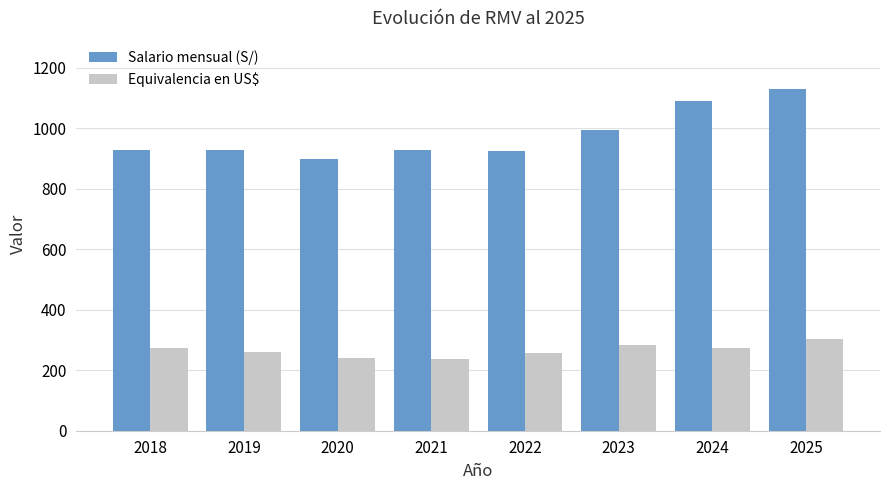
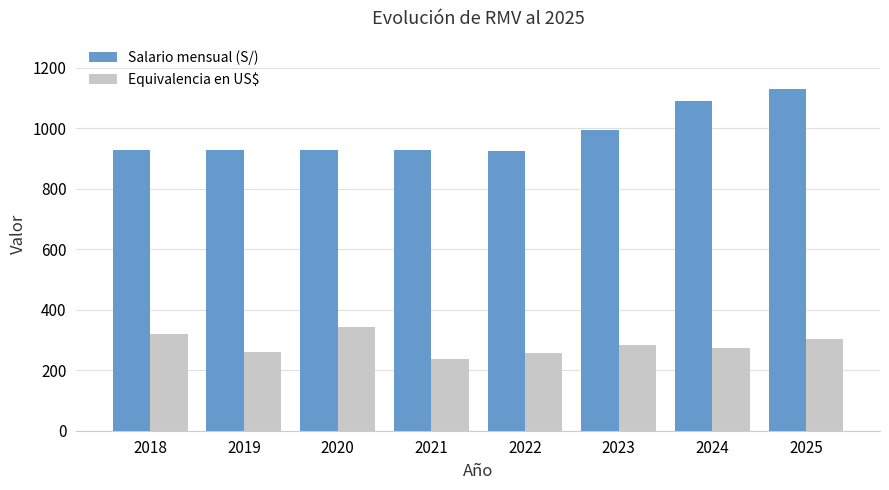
Equivalencia en US$, 2018: 280 -> 320
Salario mensual (S/), 2020: 900 -> 930
Equivalencia en US$, 2020: 240 -> 340
